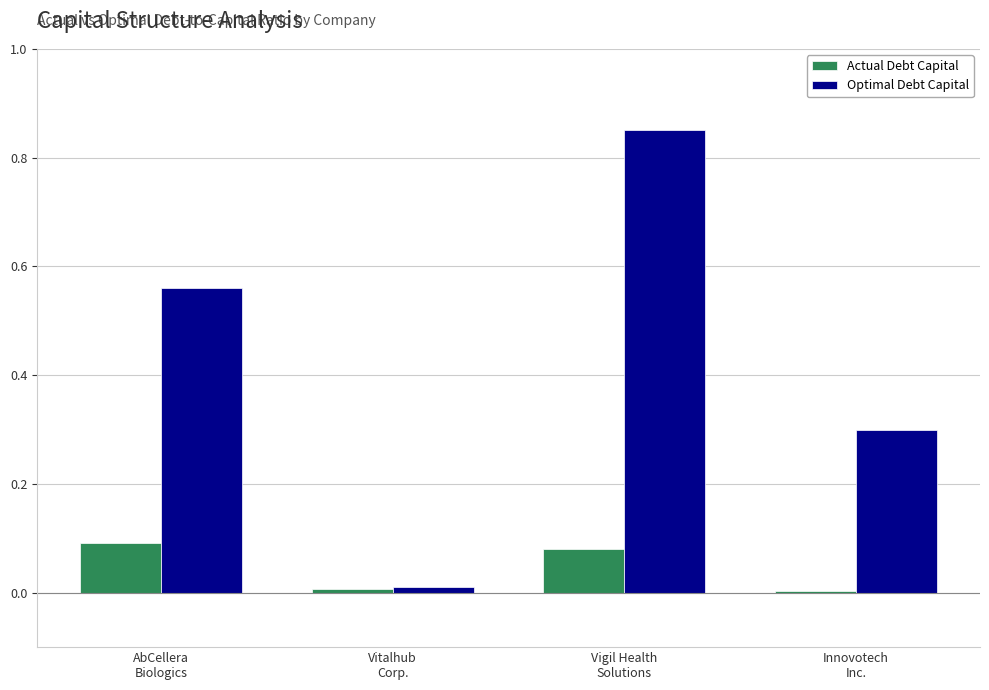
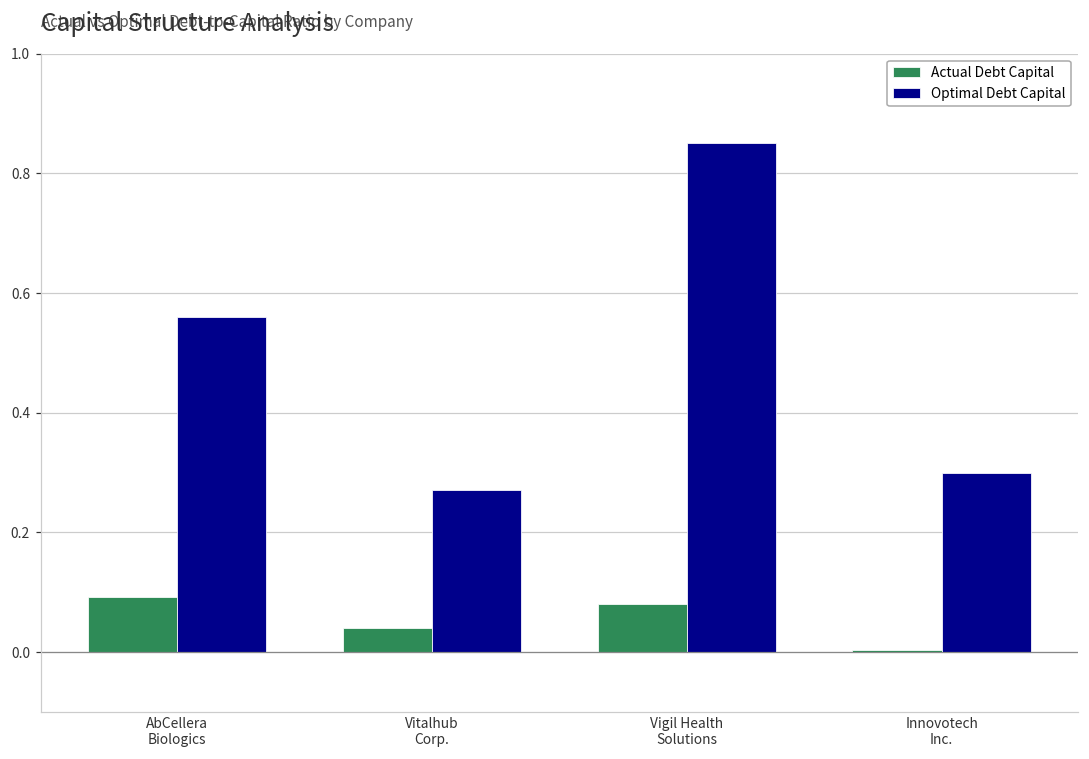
Actual Debt Capital, Vitalhub Corp.: 0.01 -> 0.04
Optimal Debt Capital, Vitalhub Corp.: 0.01 -> 0.27
